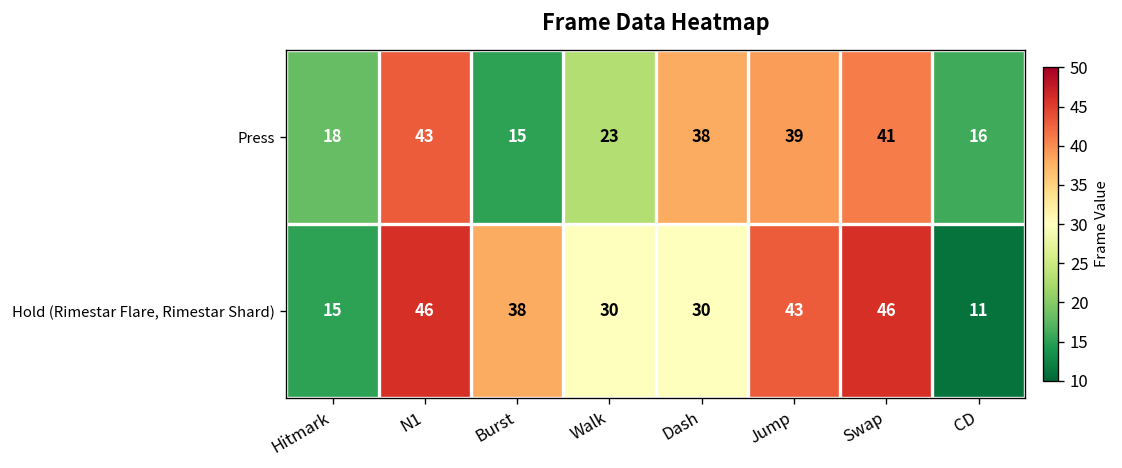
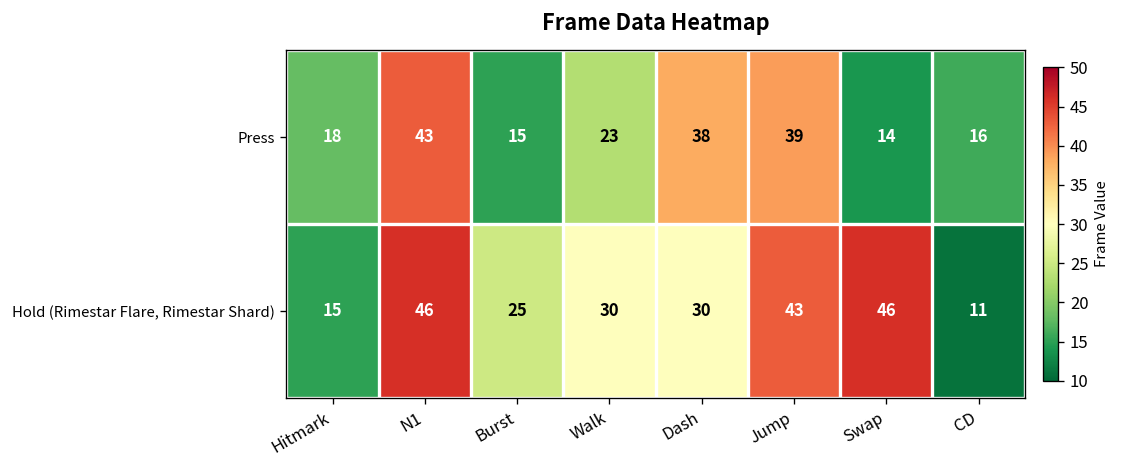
Press, Swap: 41 -> 14
Hold (Rimestar Flare, Rimestar Shard), Burst: 38 -> 25
